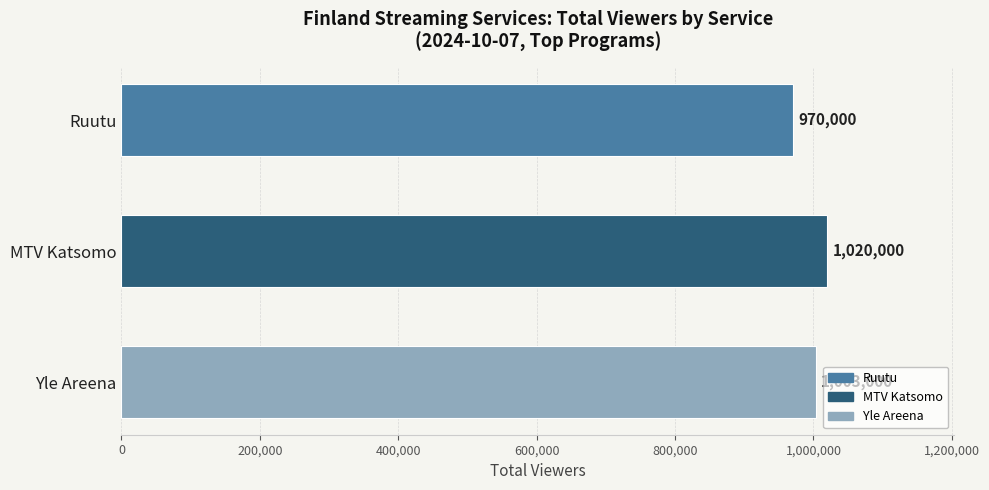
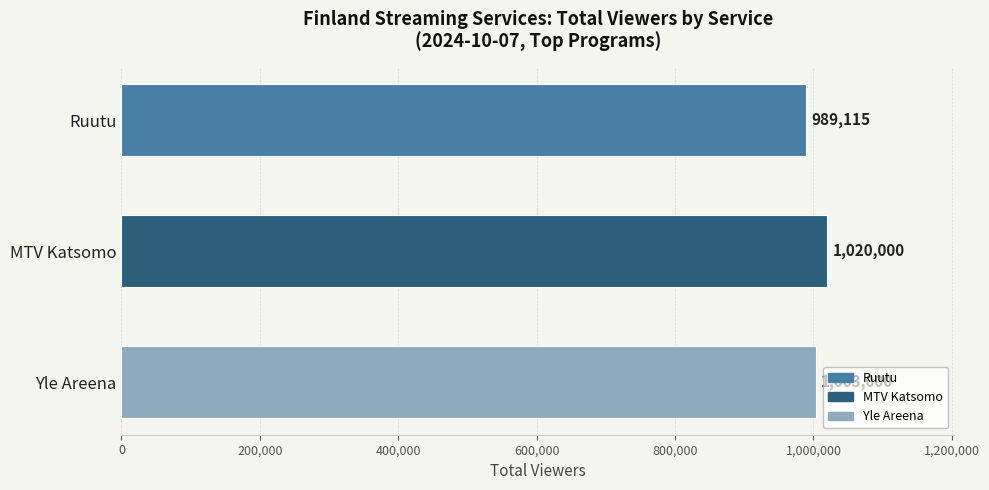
Ruutu: 970,000 -> 989,115
